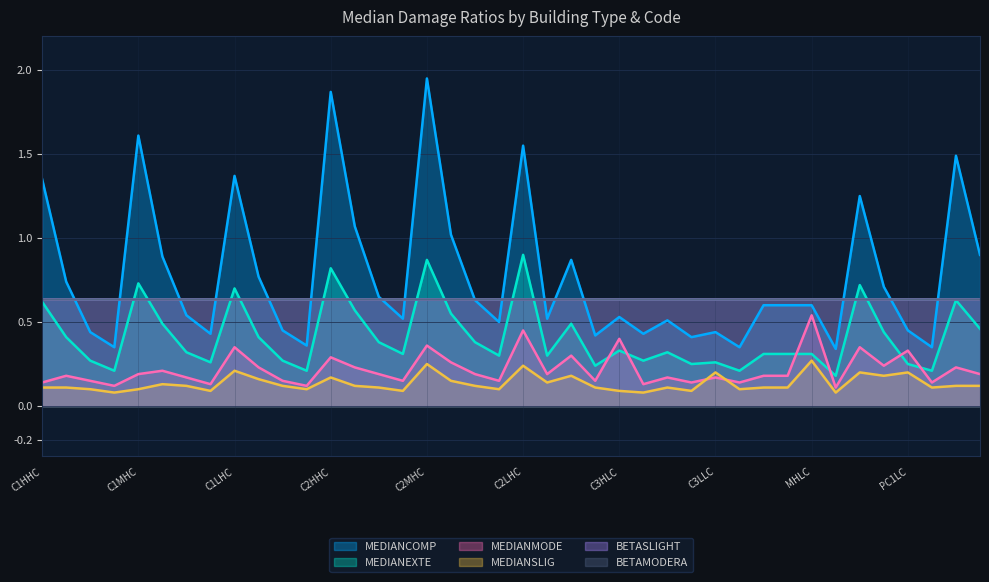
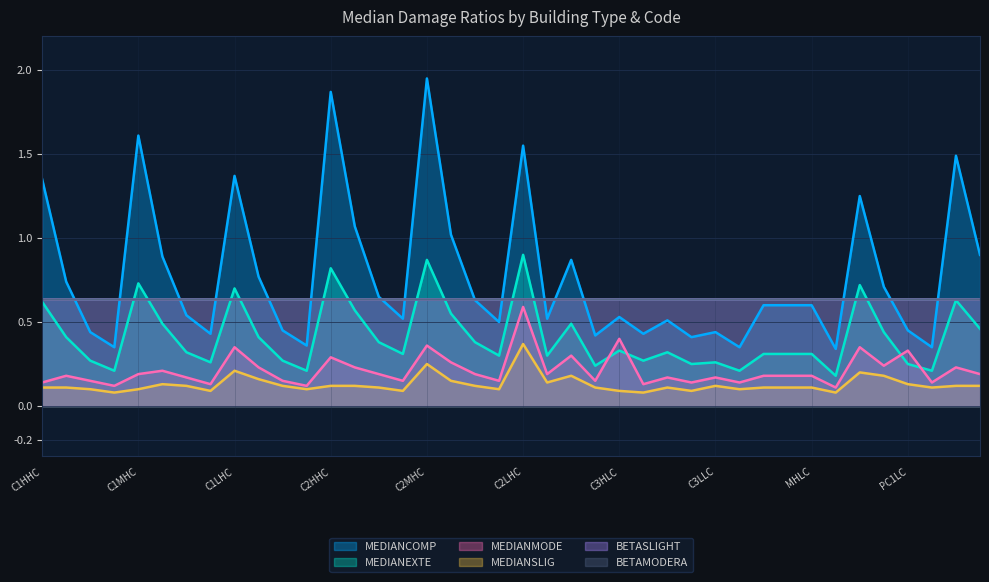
MEDIANSLIG, C2HHC: 0.17 -> 0.12
MEDIANMODE, C2LHC: 0.45 -> 0.59
MEDIANSLIG, C2LHC: 0.24 -> 0.37
MEDIANSLIG, C3LLC: 0.20 -> 0.12
MEDIANMODE, MHLC: 0.54 -> 0.18
MEDIANSLIG, MHLC: 0.27 -> 0.11
MEDIANSLIG, PC1LC: 0.20 -> 0.13
